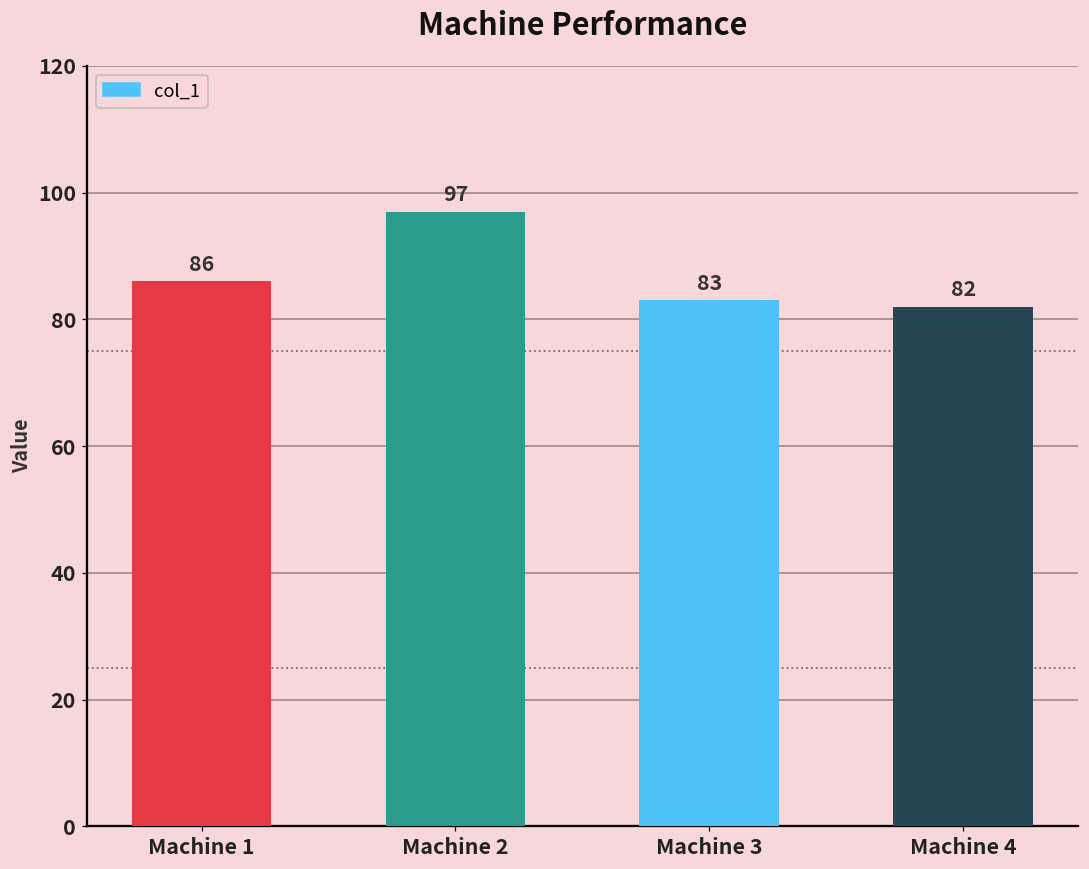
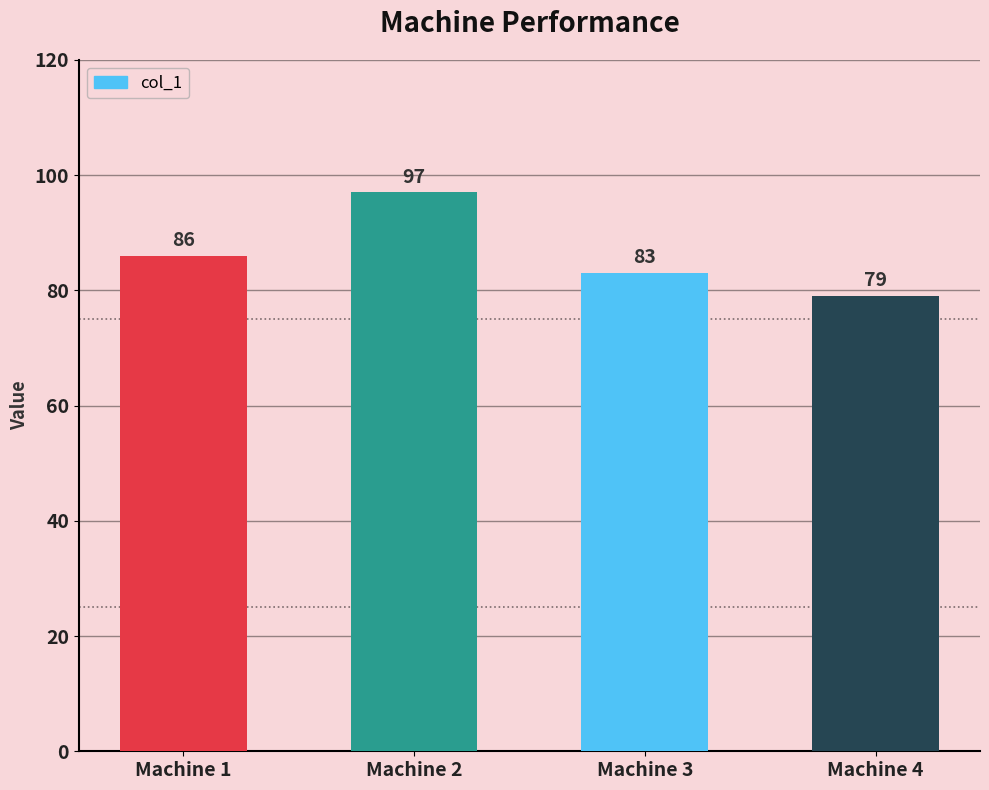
Machine 4: 82 -> 79
